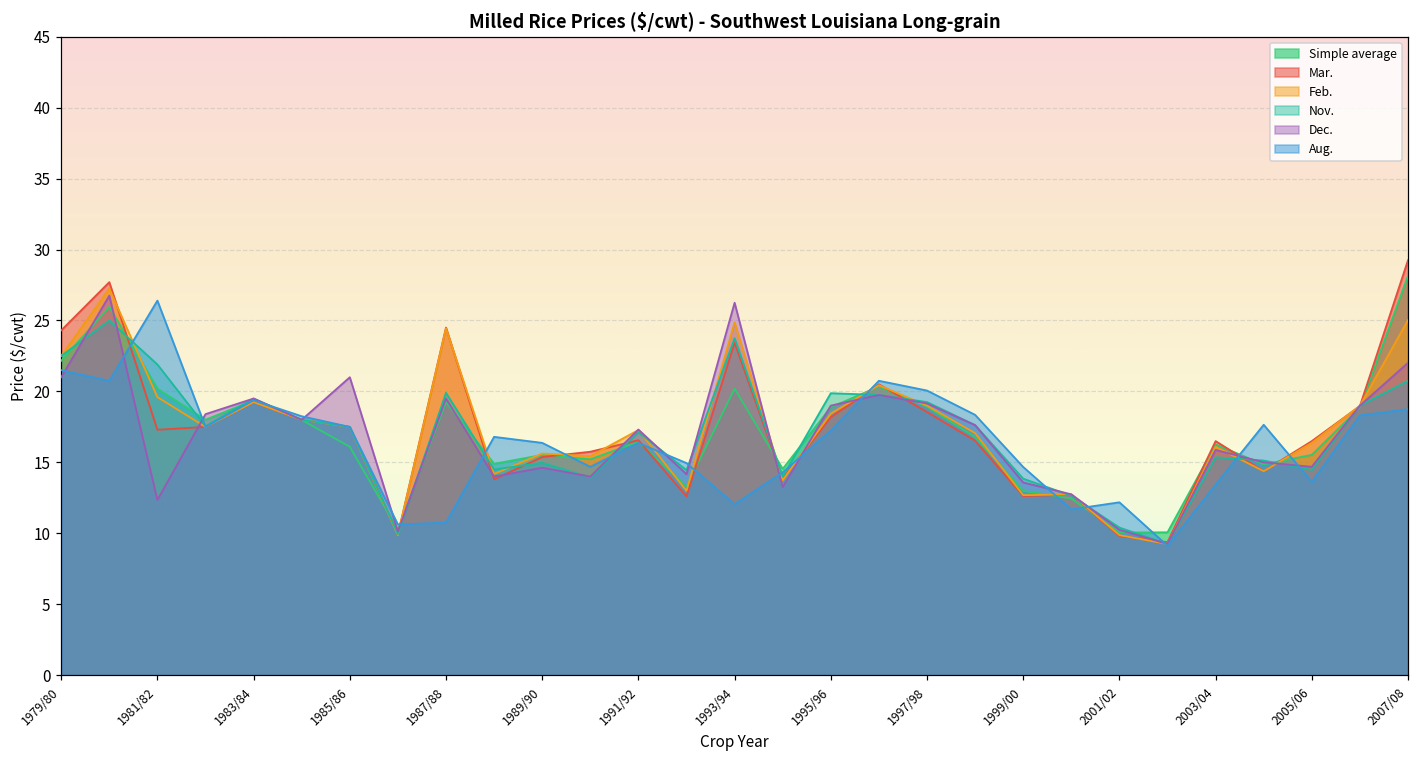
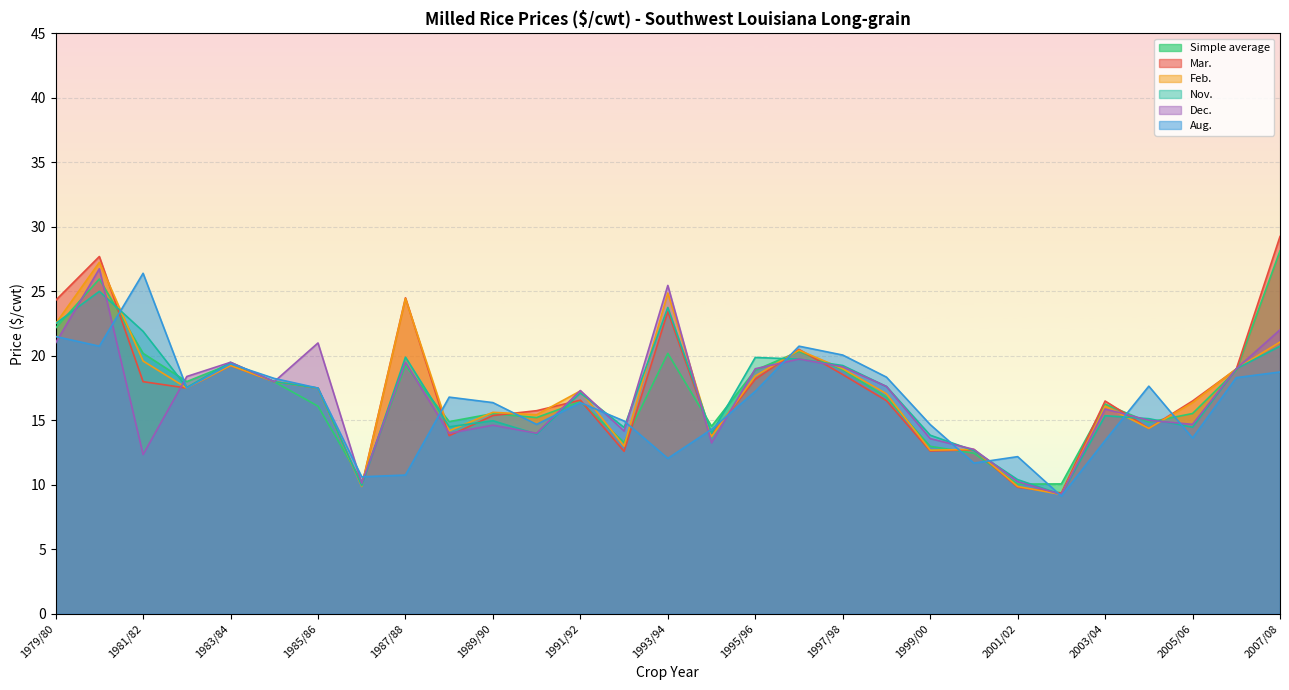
Mar., 1981/82: 17.3 -> 18.0
Dec., 1993/94: 26.3 -> 25.5
Feb., 2007/08: 25.0 -> 21.1
